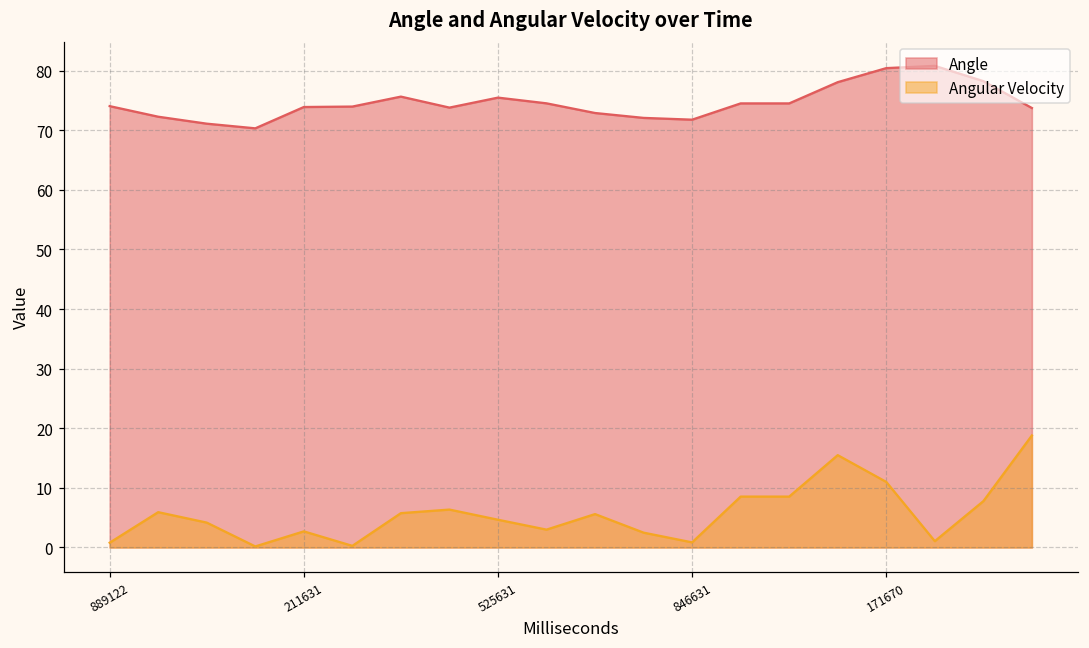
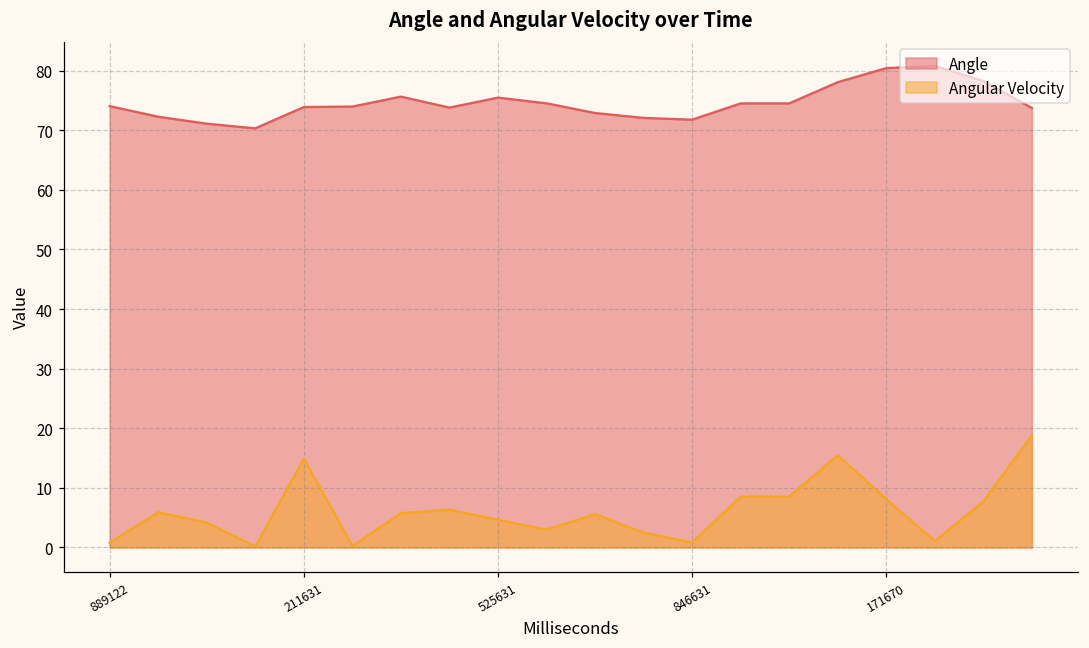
Angular Velocity, 211631: 3 -> 15
Angular Velocity, 171670: 11 -> 8
